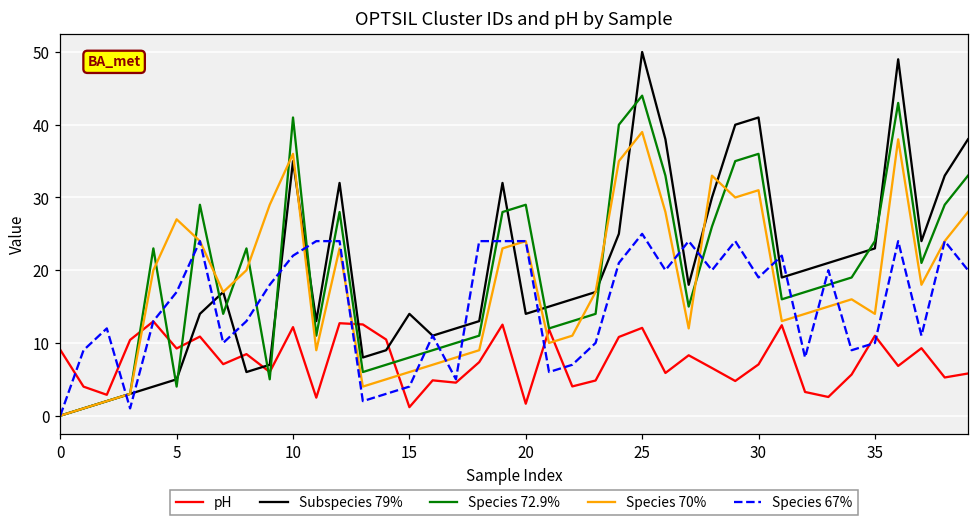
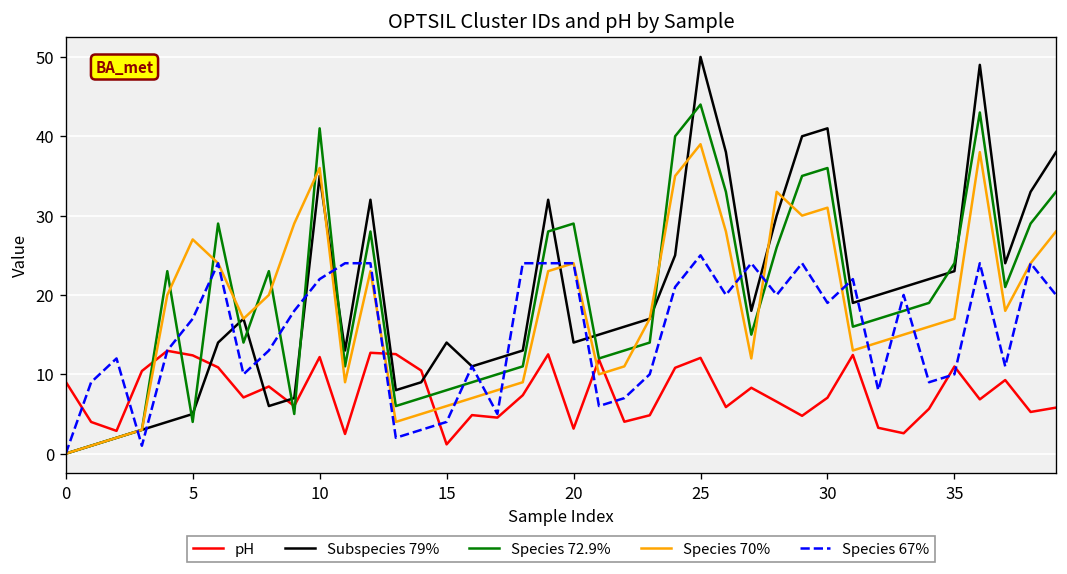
pH, 5: 9 -> 12
pH, 20: 2 -> 3
Species 70%, 35: 14 -> 17
